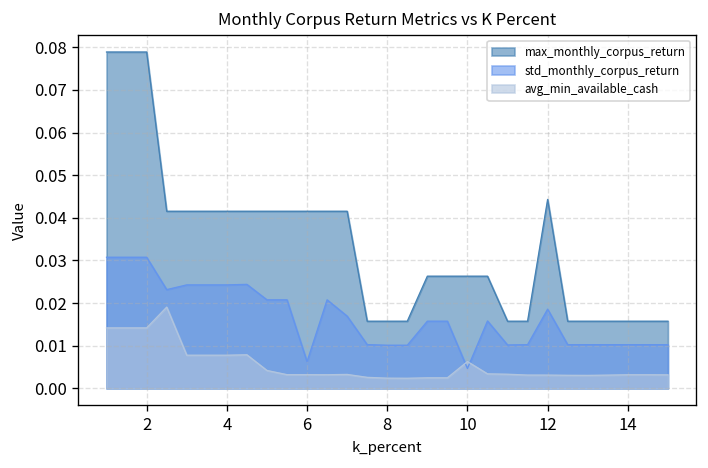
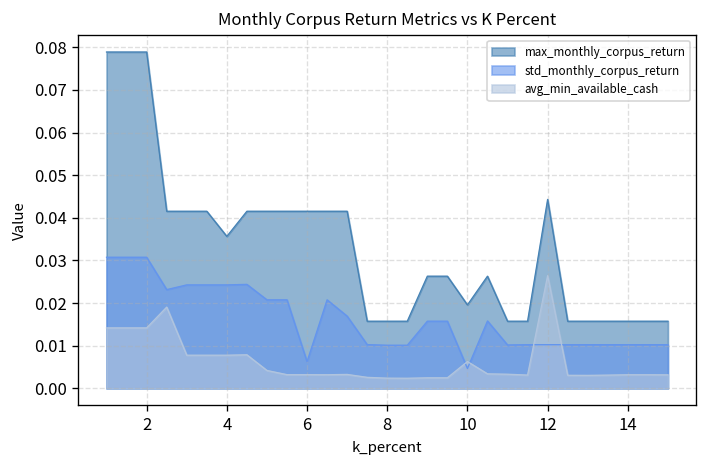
max_monthly_corpus_return, 4: 0.042 -> 0.036
max_monthly_corpus_return, 10: 0.026 -> 0.020
std_monthly_corpus_return, 12: 0.019 -> 0.010
avg_min_available_cash, 12: 0.003 -> 0.026
